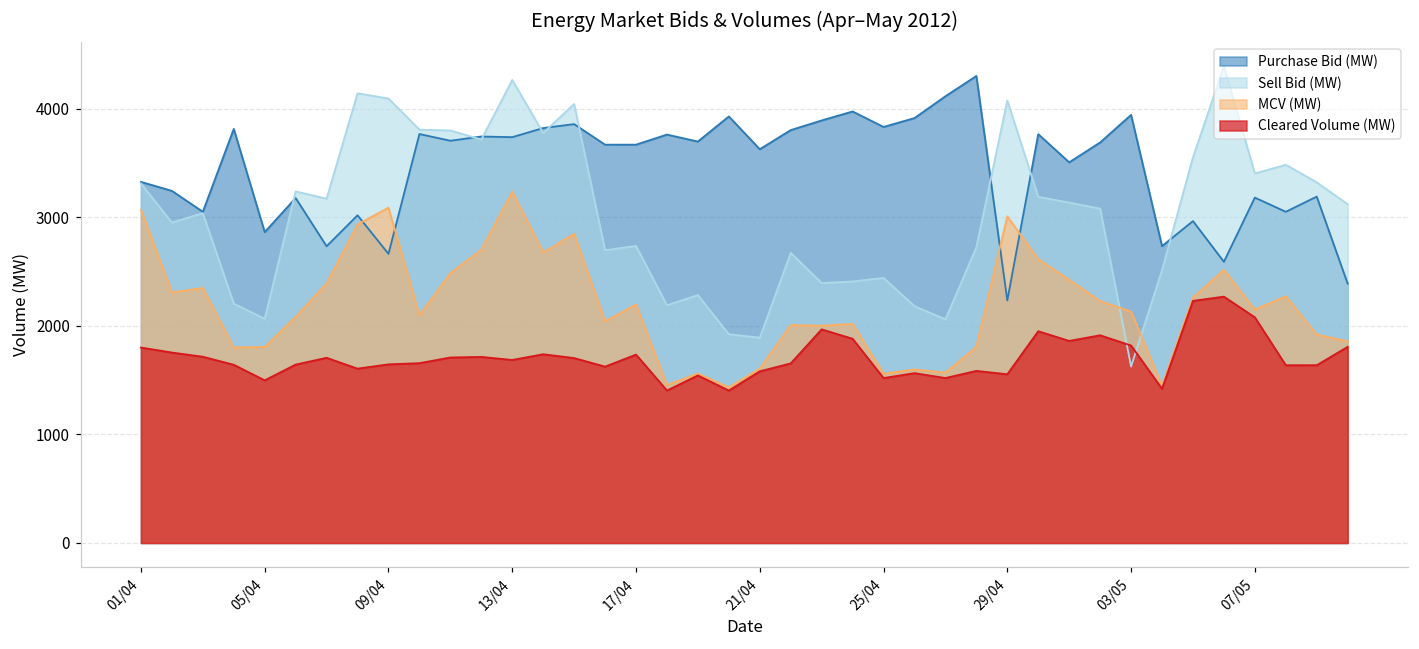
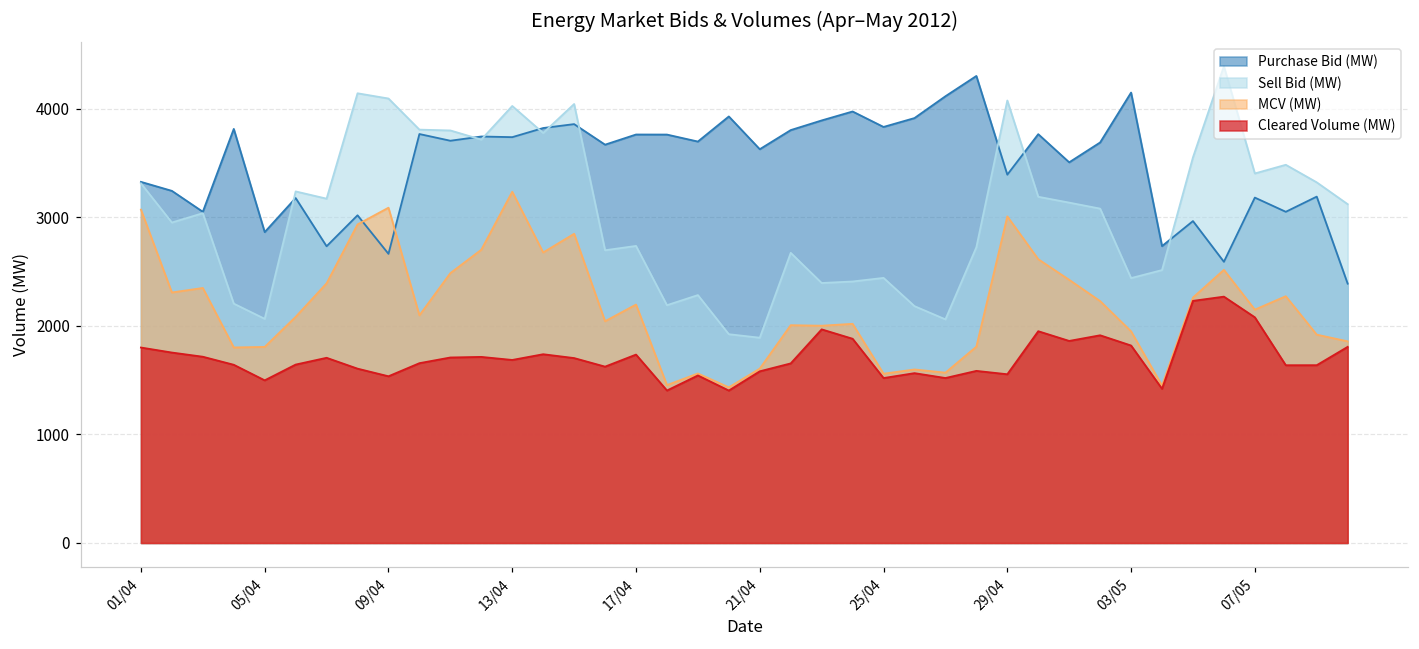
Cleared Volume (MW), 09/04: 1600 -> 1500
Sell Bid (MW), 13/04: 4300 -> 4000
Purchase Bid (MW), 17/04: 3700 -> 3800
Purchase Bid (MW), 29/04: 2200 -> 3400
Purchase Bid (MW), 03/05: 3900 -> 4100
Sell Bid (MW), 03/05: 1600 -> 2400
MCV (MW), 03/05: 2100 -> 1900
